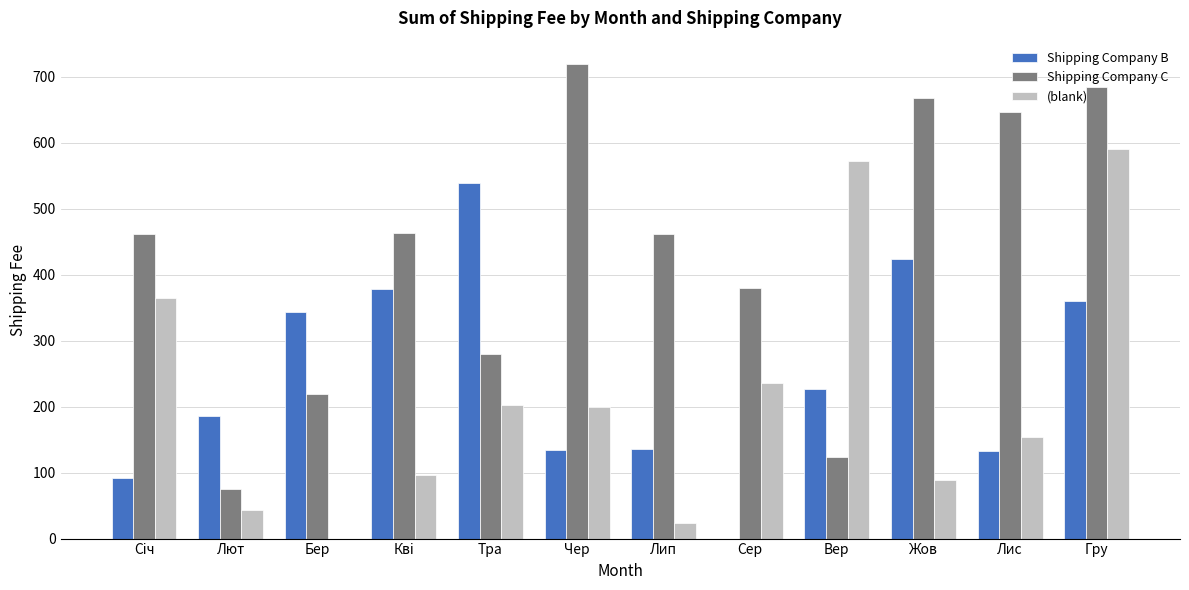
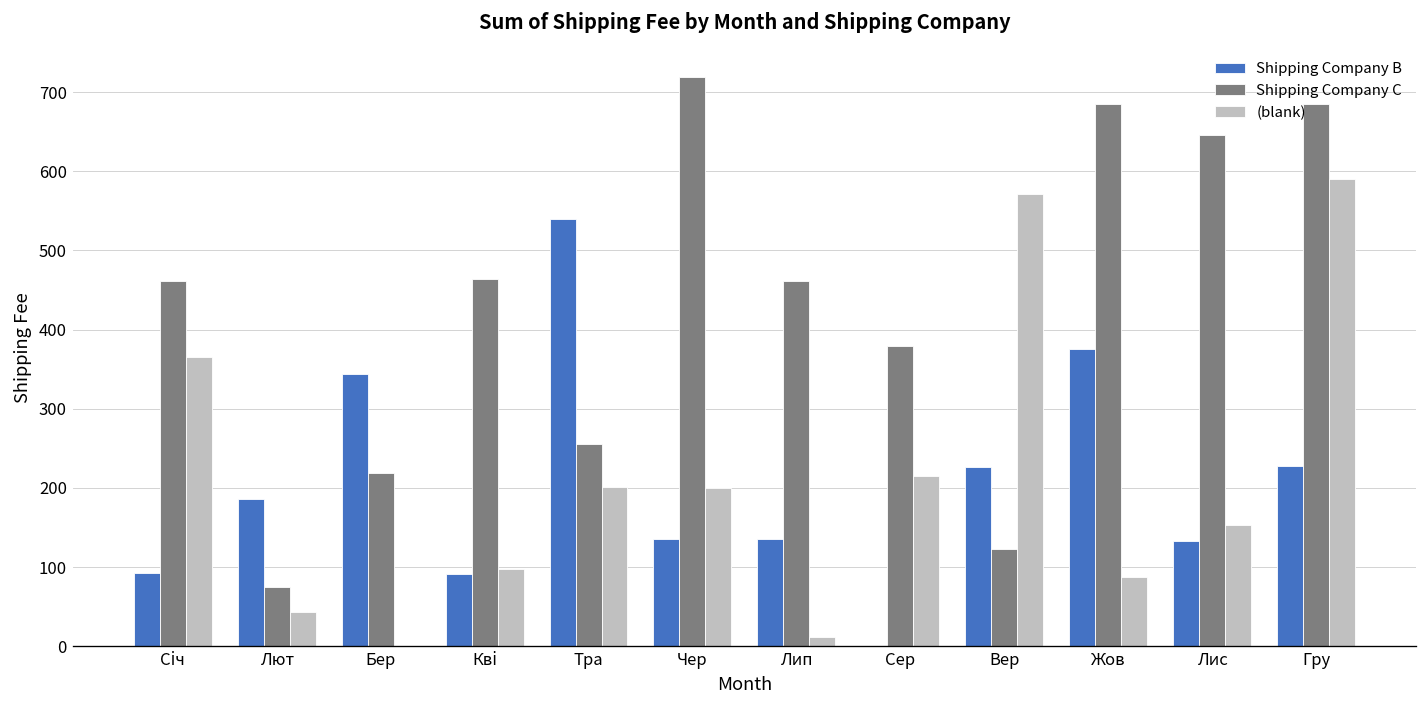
Shipping Company B, Кві: 380 -> 90
Shipping Company C, Тра: 280 -> 260
(blank), Лип: 20 -> 10
(blank), Сер: 240 -> 220
Shipping Company B, Жов: 420 -> 380
Shipping Company C, Жов: 670 -> 680
Shipping Company B, Гру: 360 -> 230
